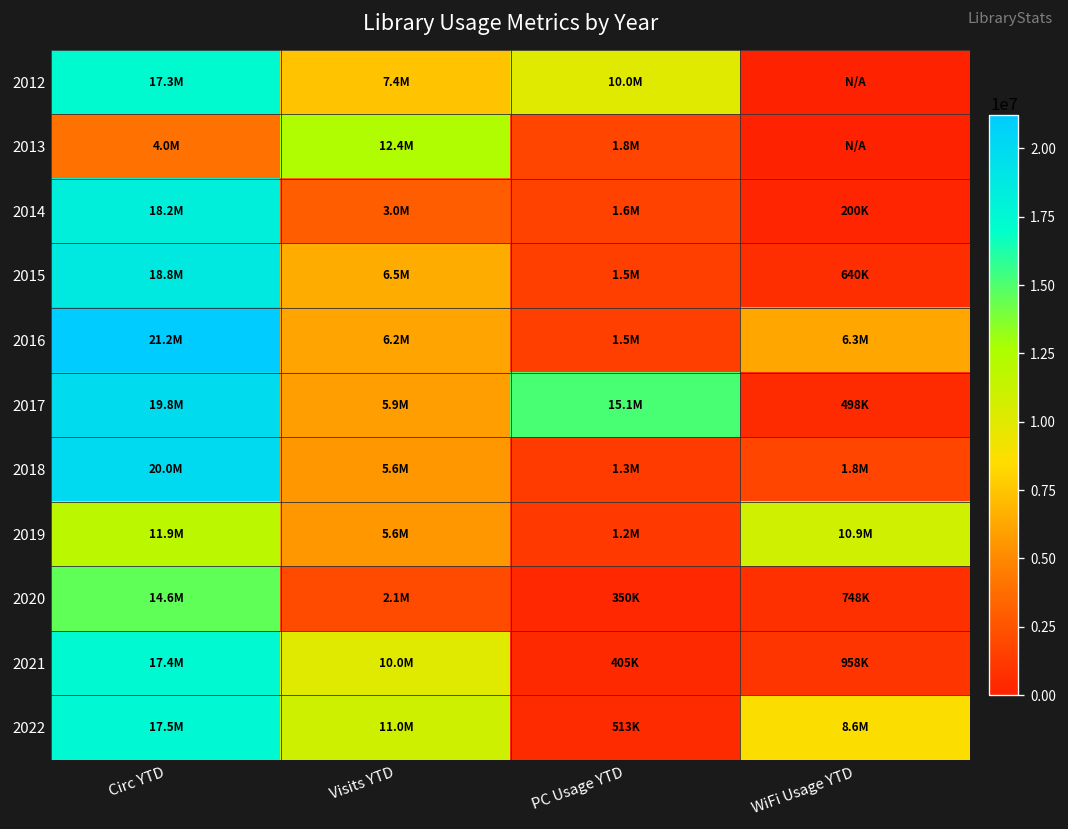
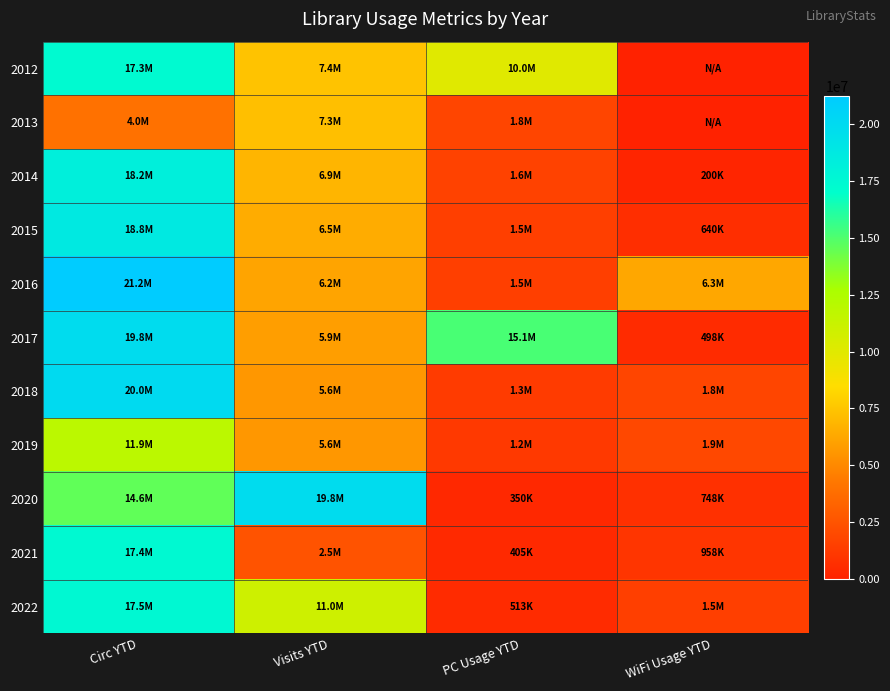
2013, Visits YTD: 12.4M -> 7.3M
2014, Visits YTD: 3.0M -> 6.9M
2019, WiFi Usage YTD: 10.9M -> 1.9M
2020, Visits YTD: 2.1M -> 19.8M
2021, Visits YTD: 10.0M -> 2.5M
2022, WiFi Usage YTD: 8.6M -> 1.5M
